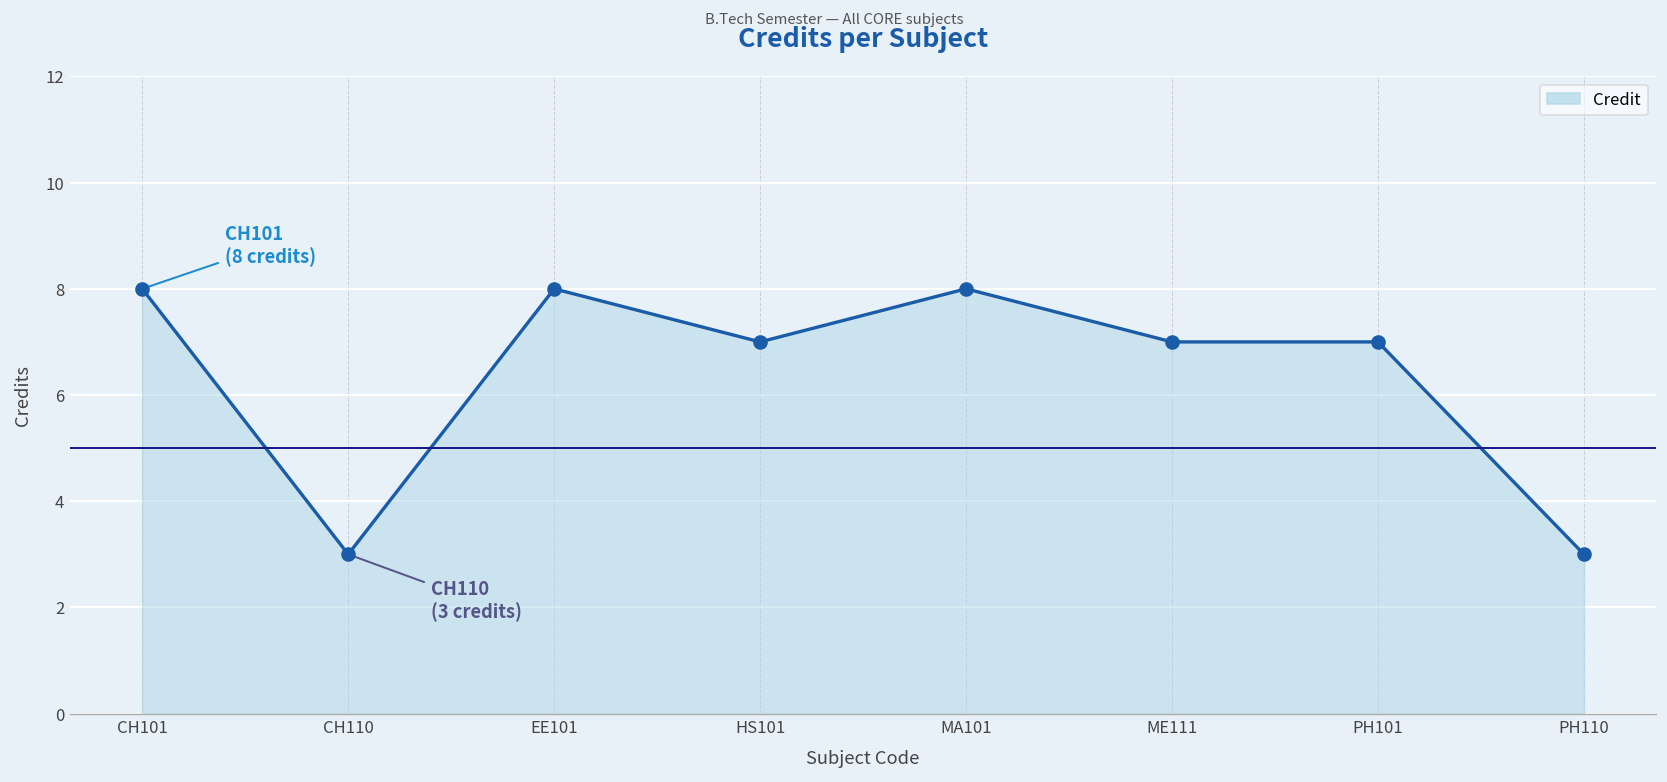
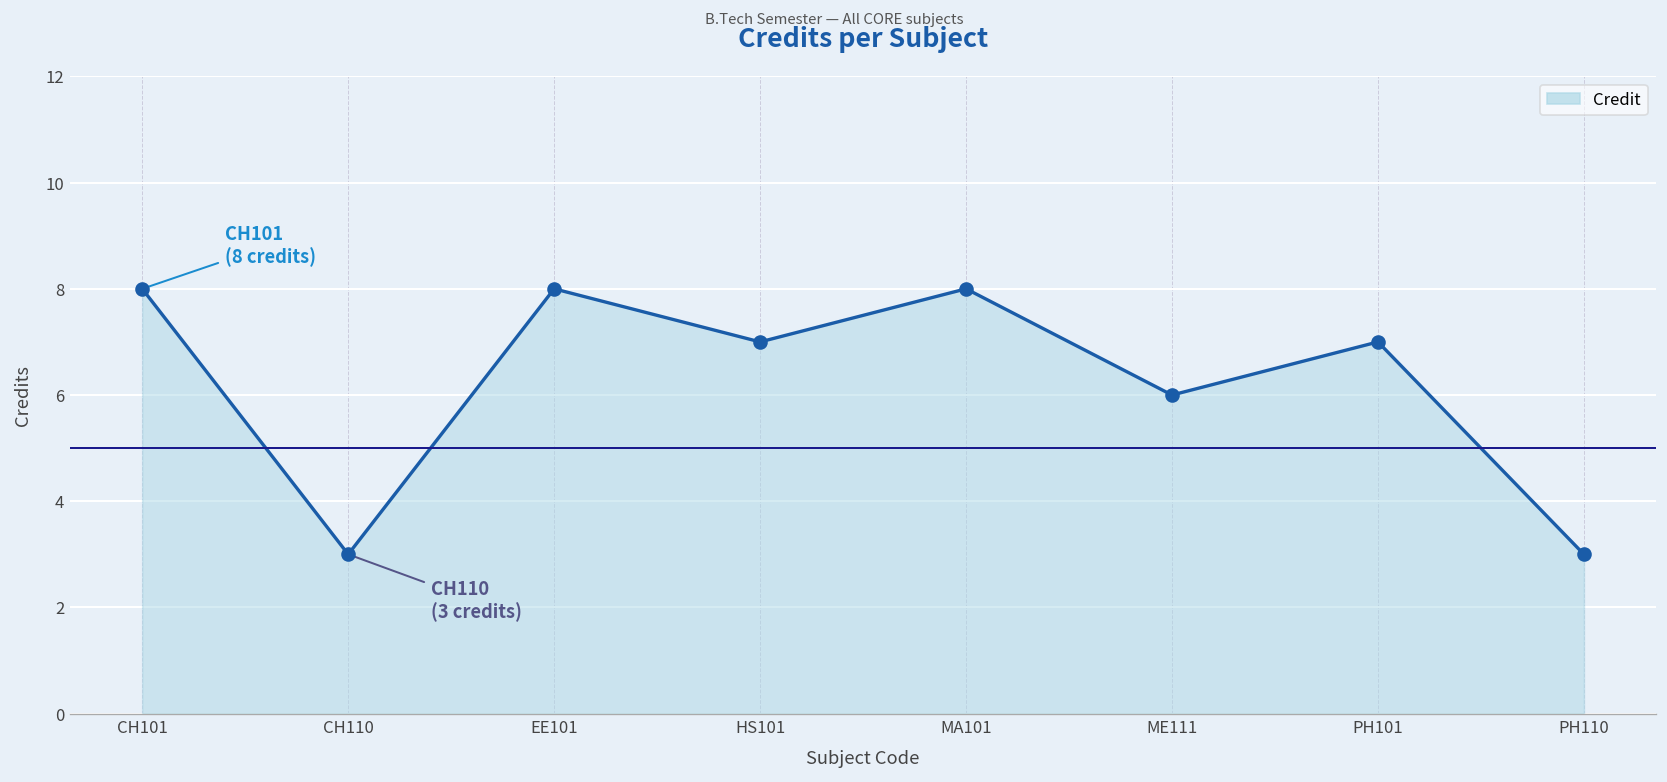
ME111: 7 -> 6
